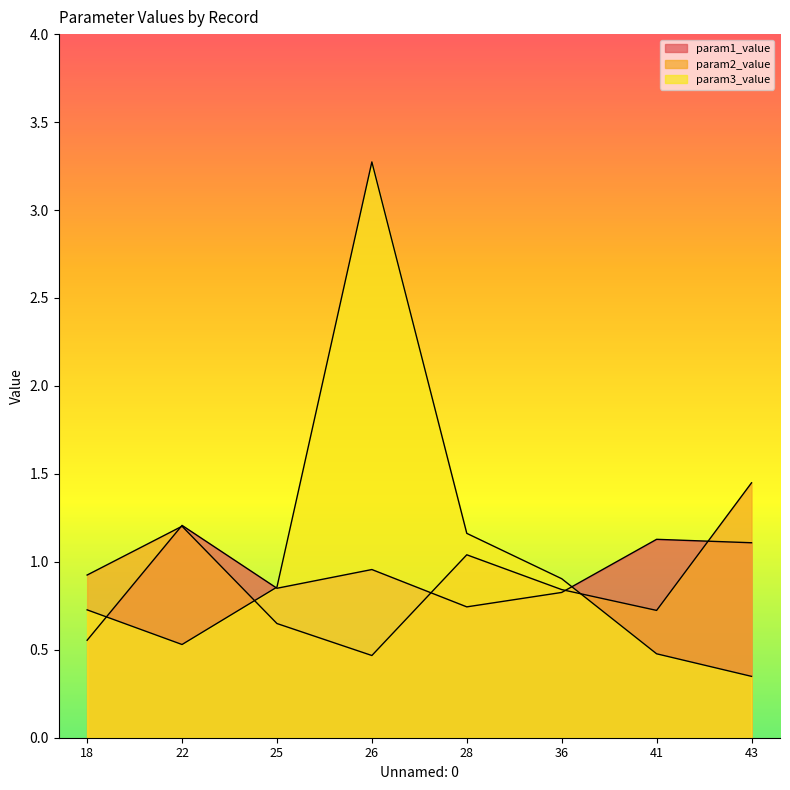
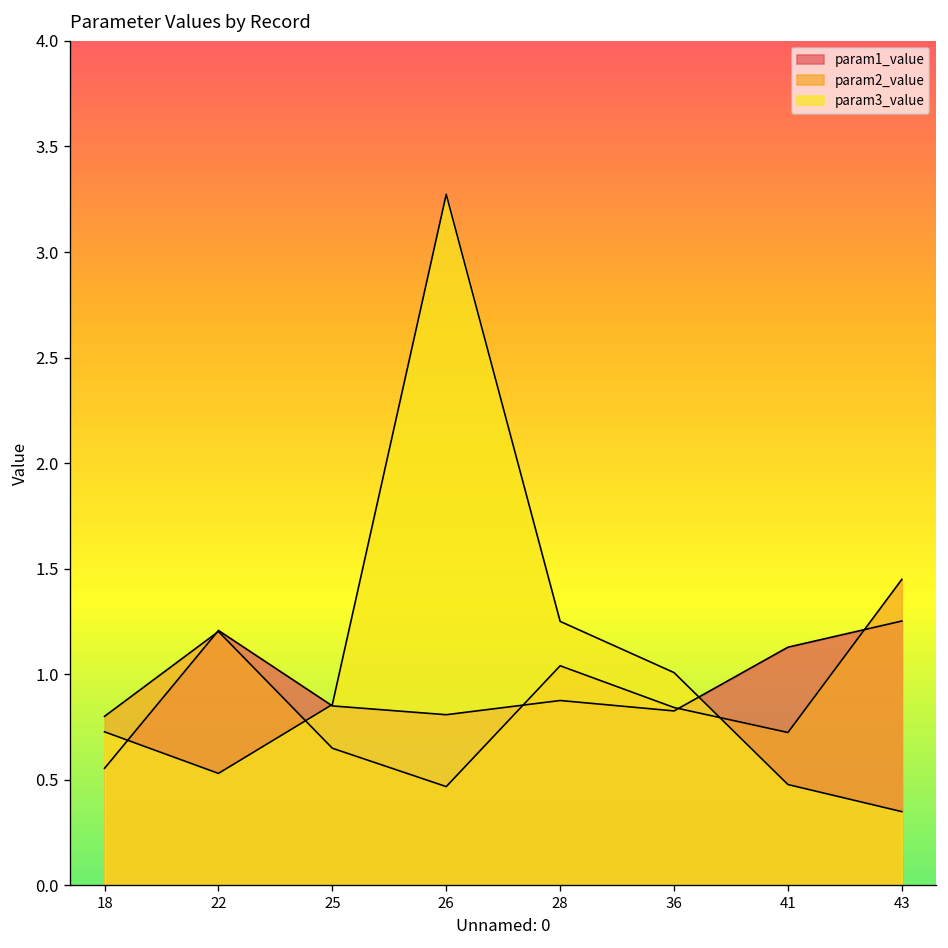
param2_value, 18: 0.92 -> 0.80
param1_value, 26: 0.96 -> 0.81
param1_value, 28: 0.74 -> 0.88
param3_value, 28: 1.16 -> 1.25
param3_value, 36: 0.90 -> 1.01
param1_value, 43: 1.11 -> 1.25
